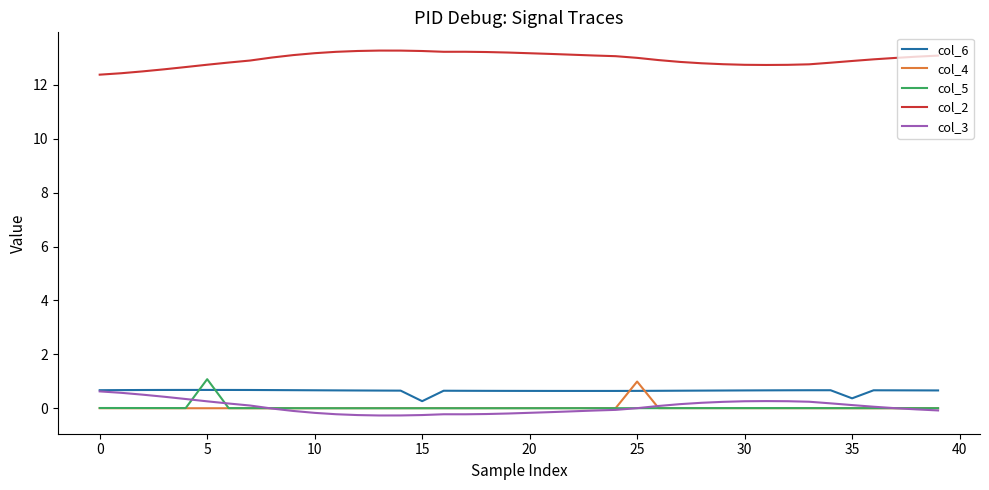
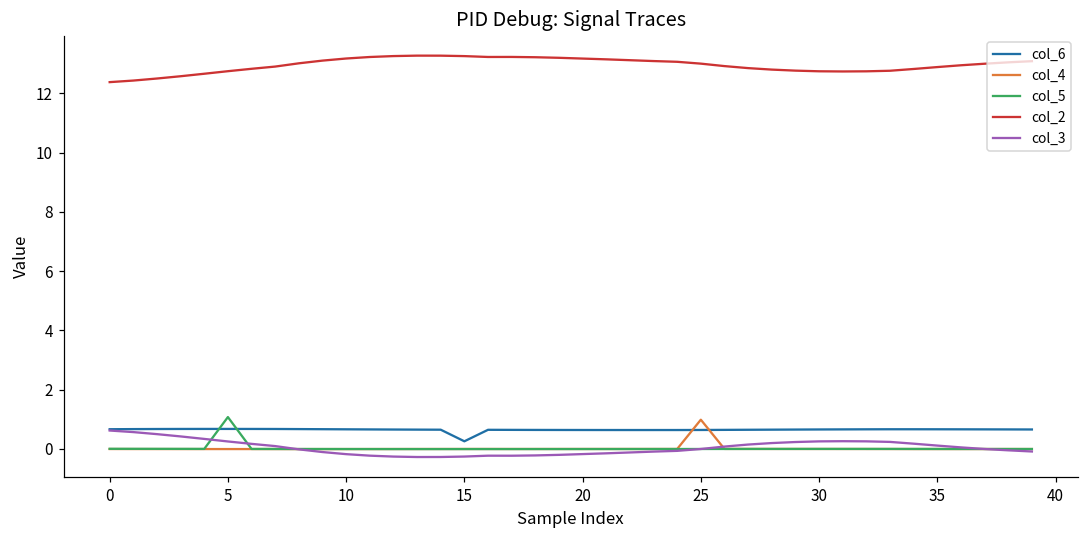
col_6, 35: 0.4 -> 0.7
